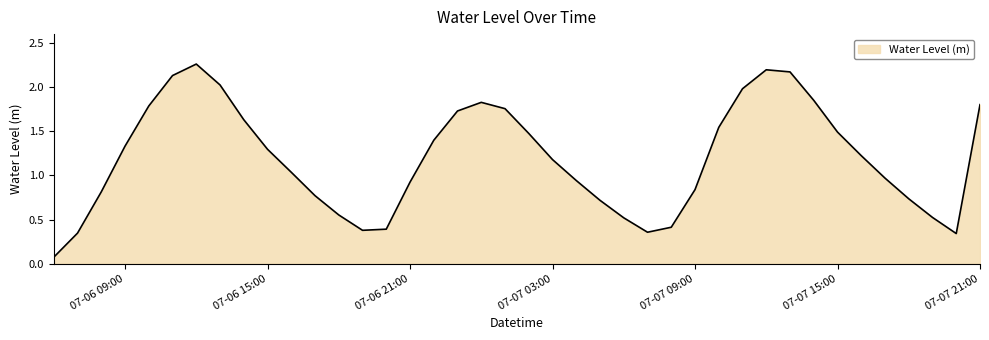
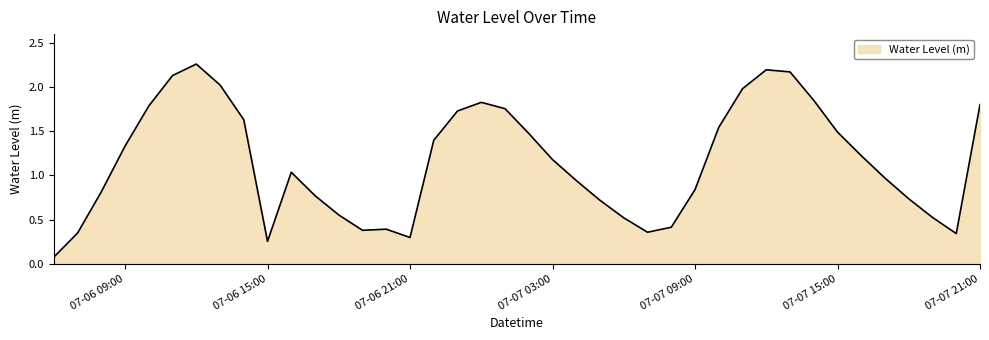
07-06 15:00: 1.3 -> 0.3
07-06 21:00: 0.9 -> 0.3
